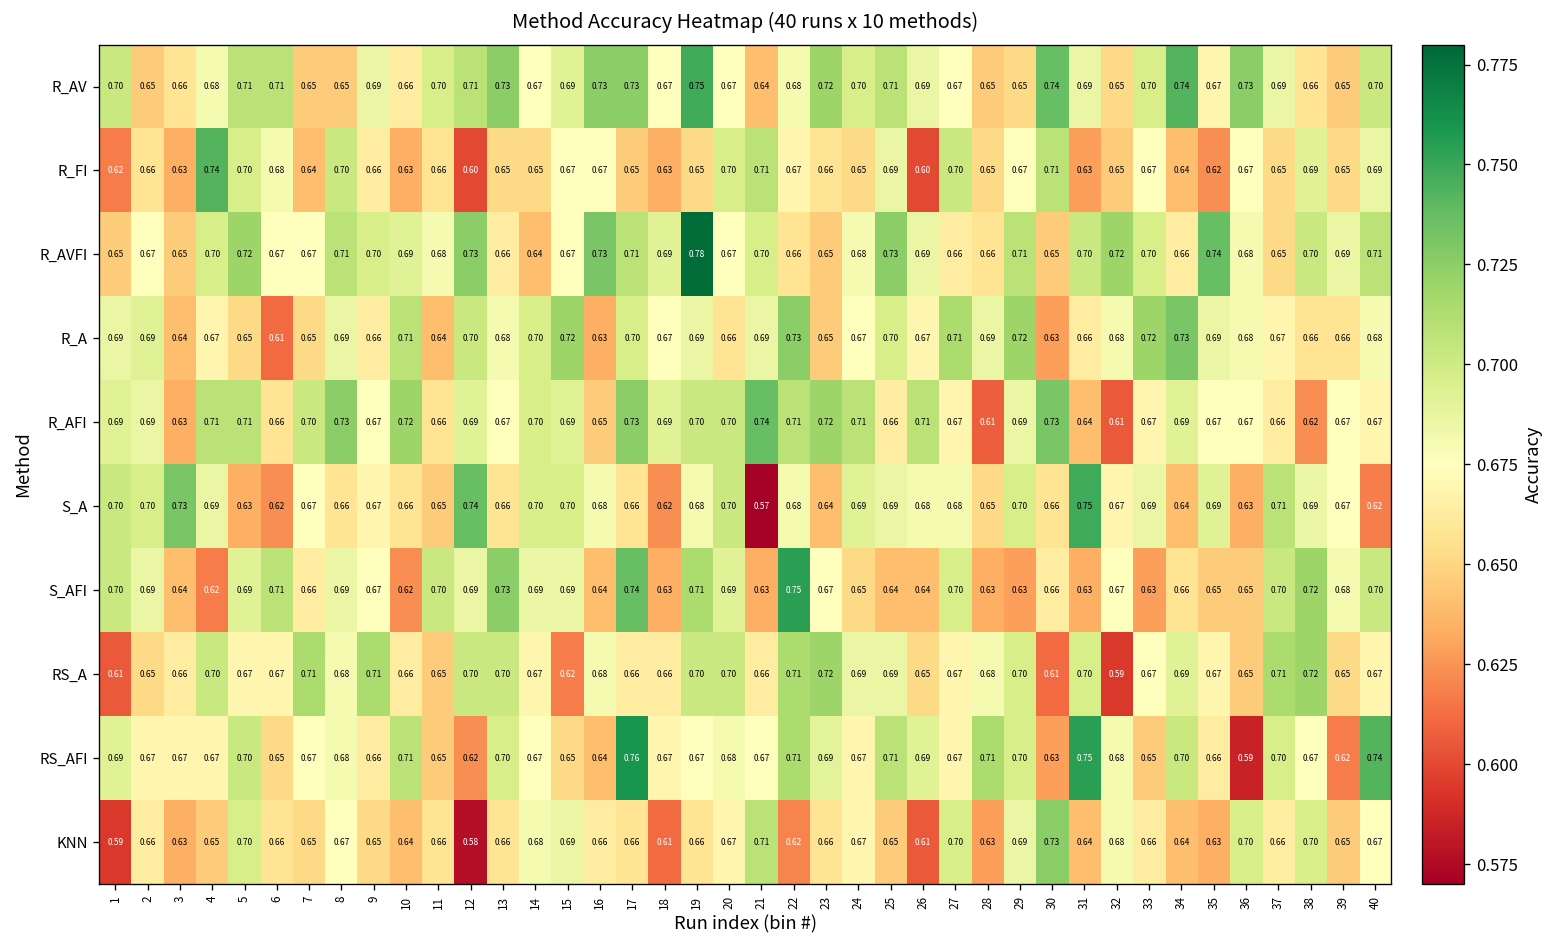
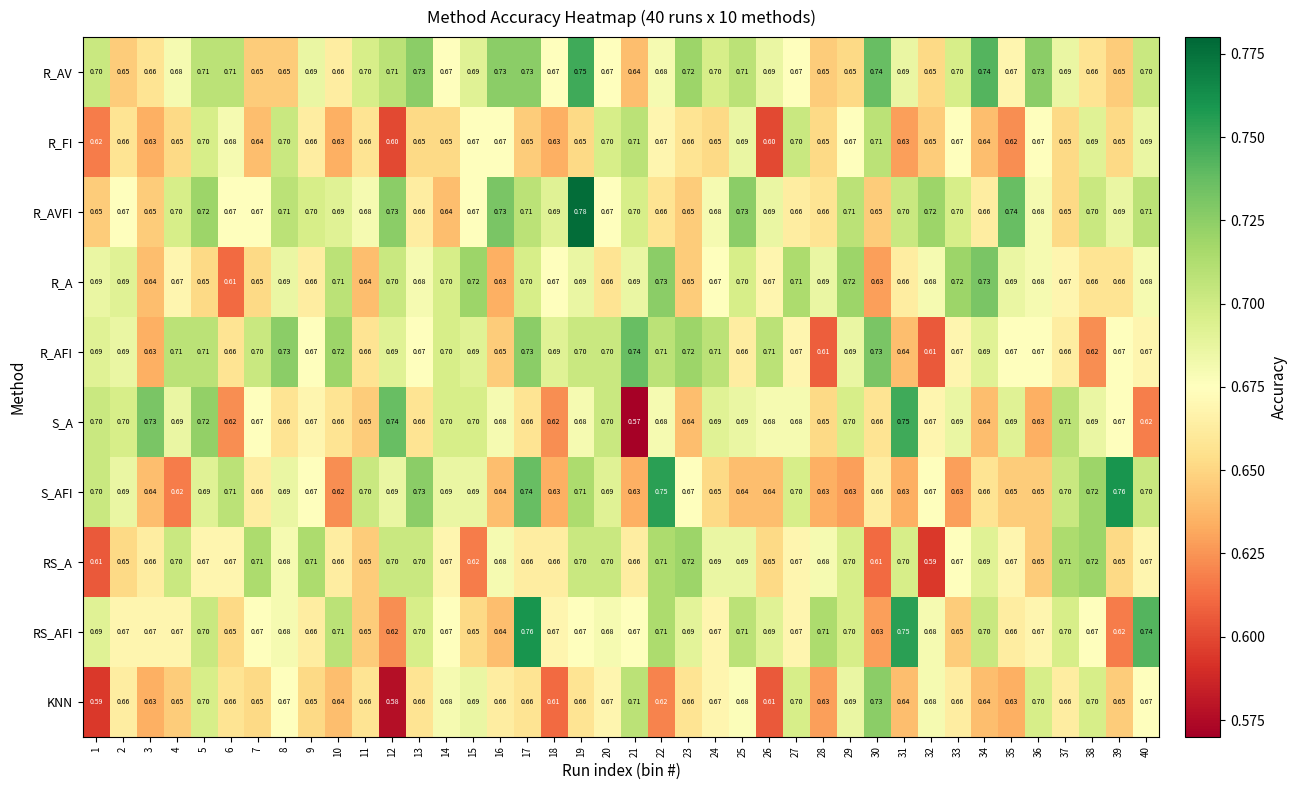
R_FI, 4: 0.74 -> 0.65
S_A, 5: 0.63 -> 0.72
S_AFI, 39: 0.68 -> 0.76
RS_AFI, 36: 0.59 -> 0.67
KNN, 25: 0.65 -> 0.68
